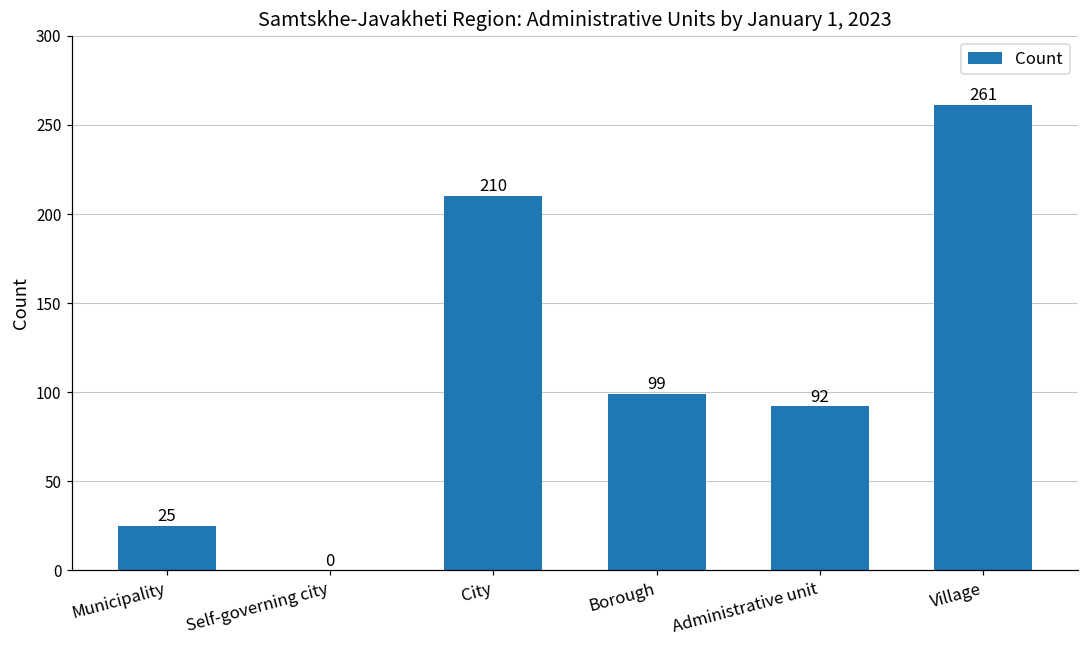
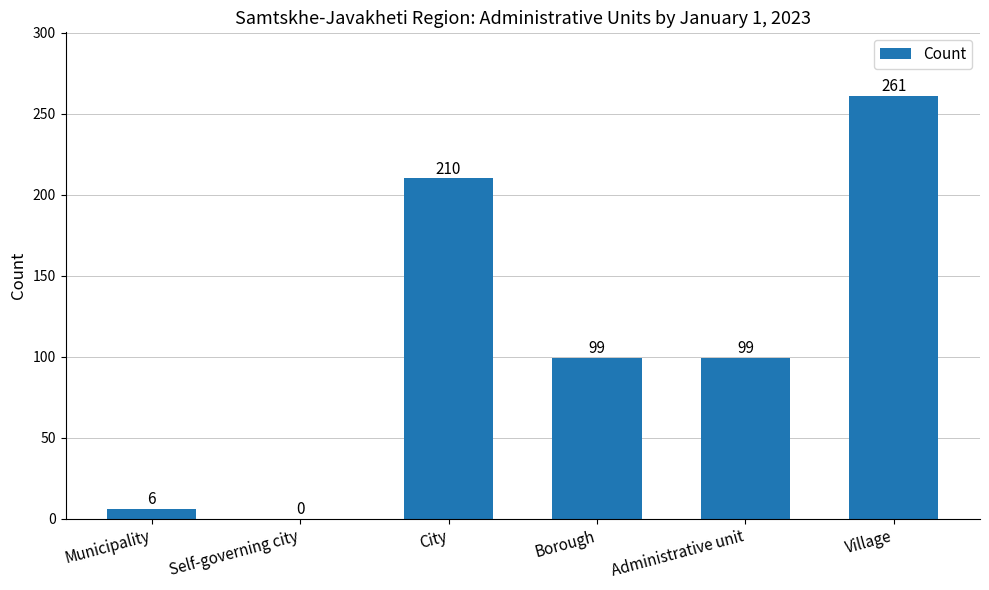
Municipality: 25 -> 6
Administrative unit: 92 -> 99
